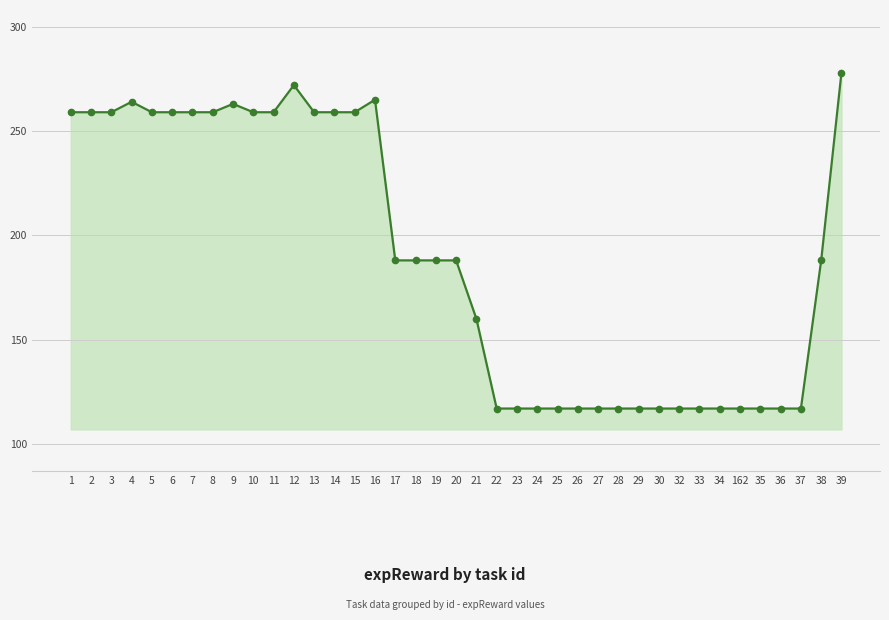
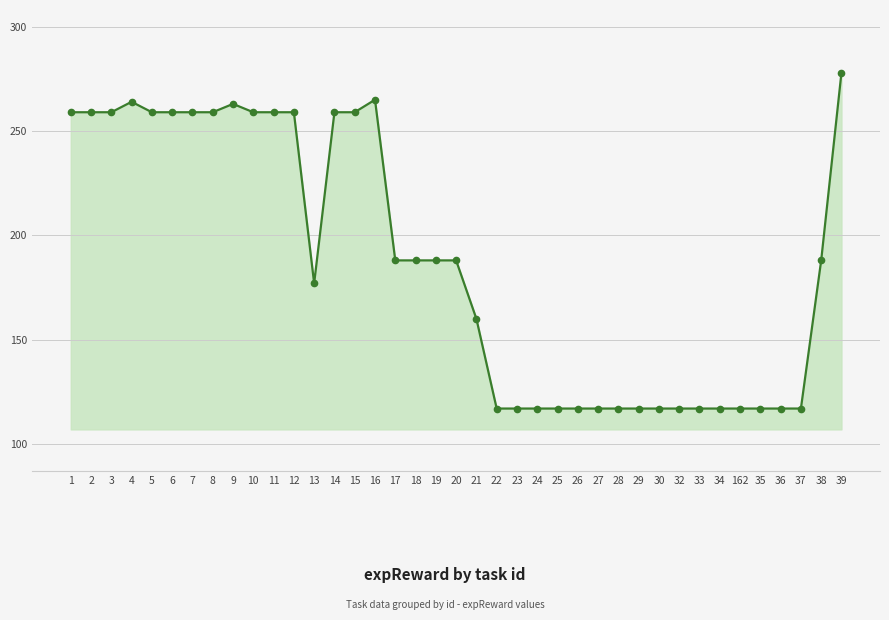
12: 272 -> 259
13: 259 -> 177
